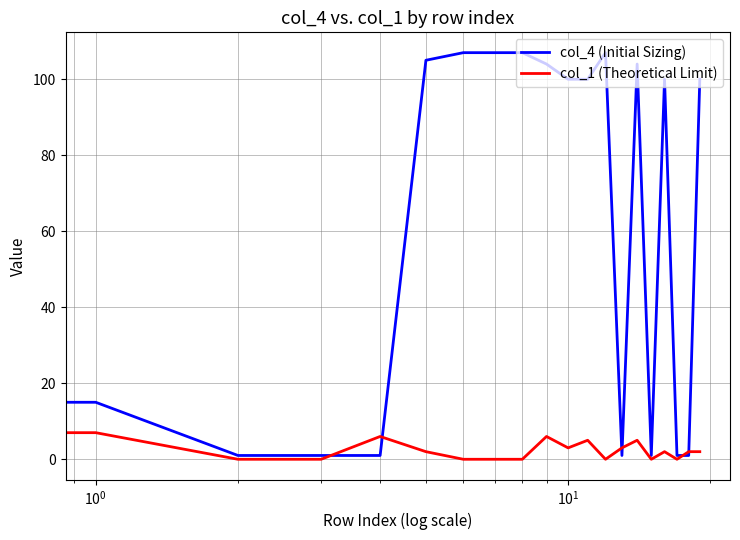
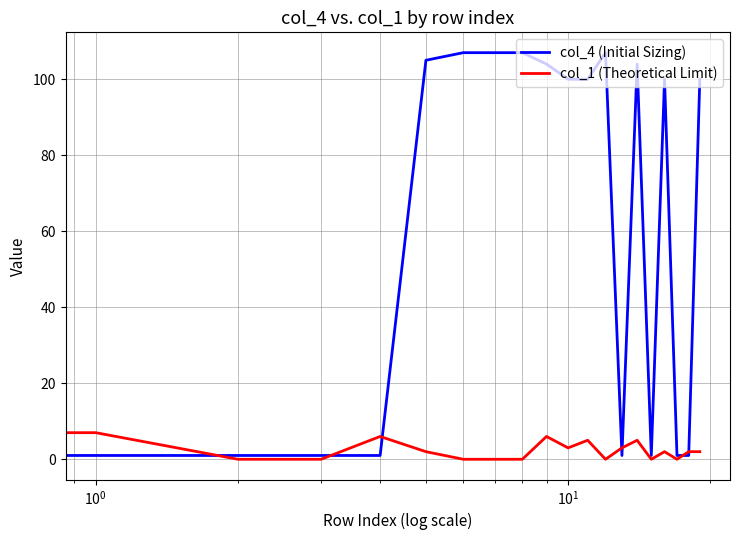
col_4 (Initial Sizing), 10^0: 15 -> 1
